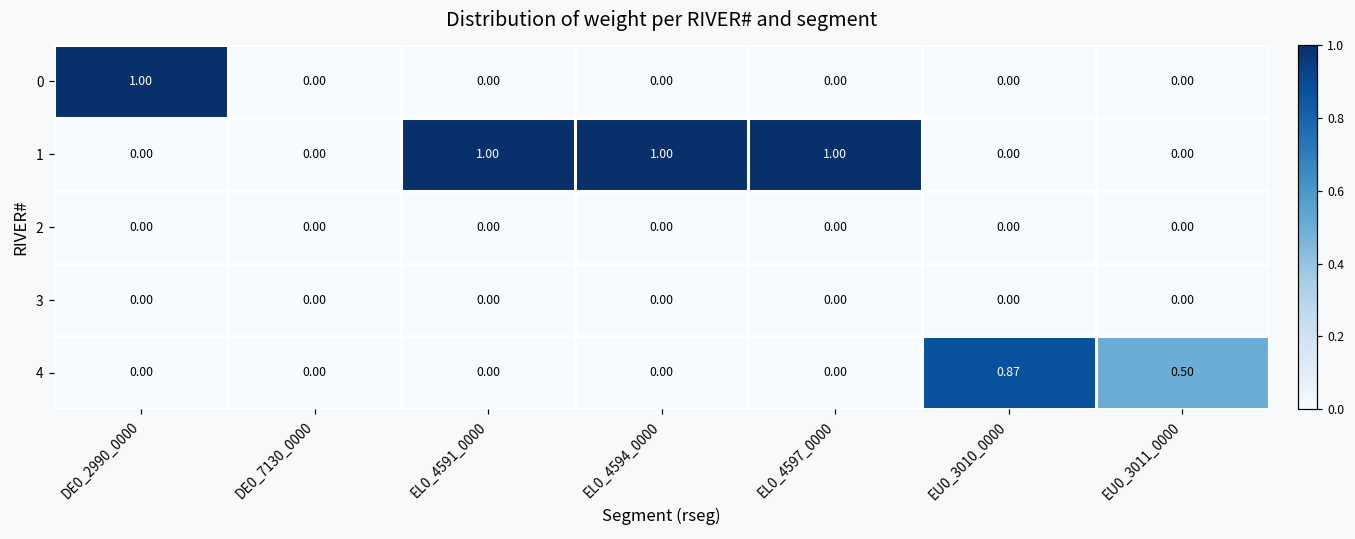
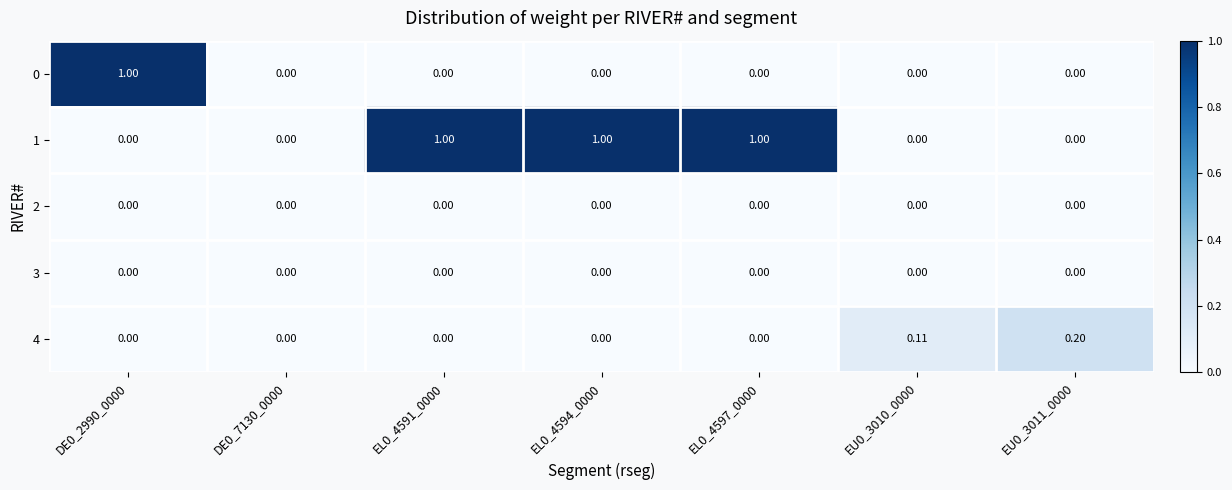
4, EU0_3010_0000: 0.87 -> 0.11
4, EU0_3011_0000: 0.50 -> 0.20
